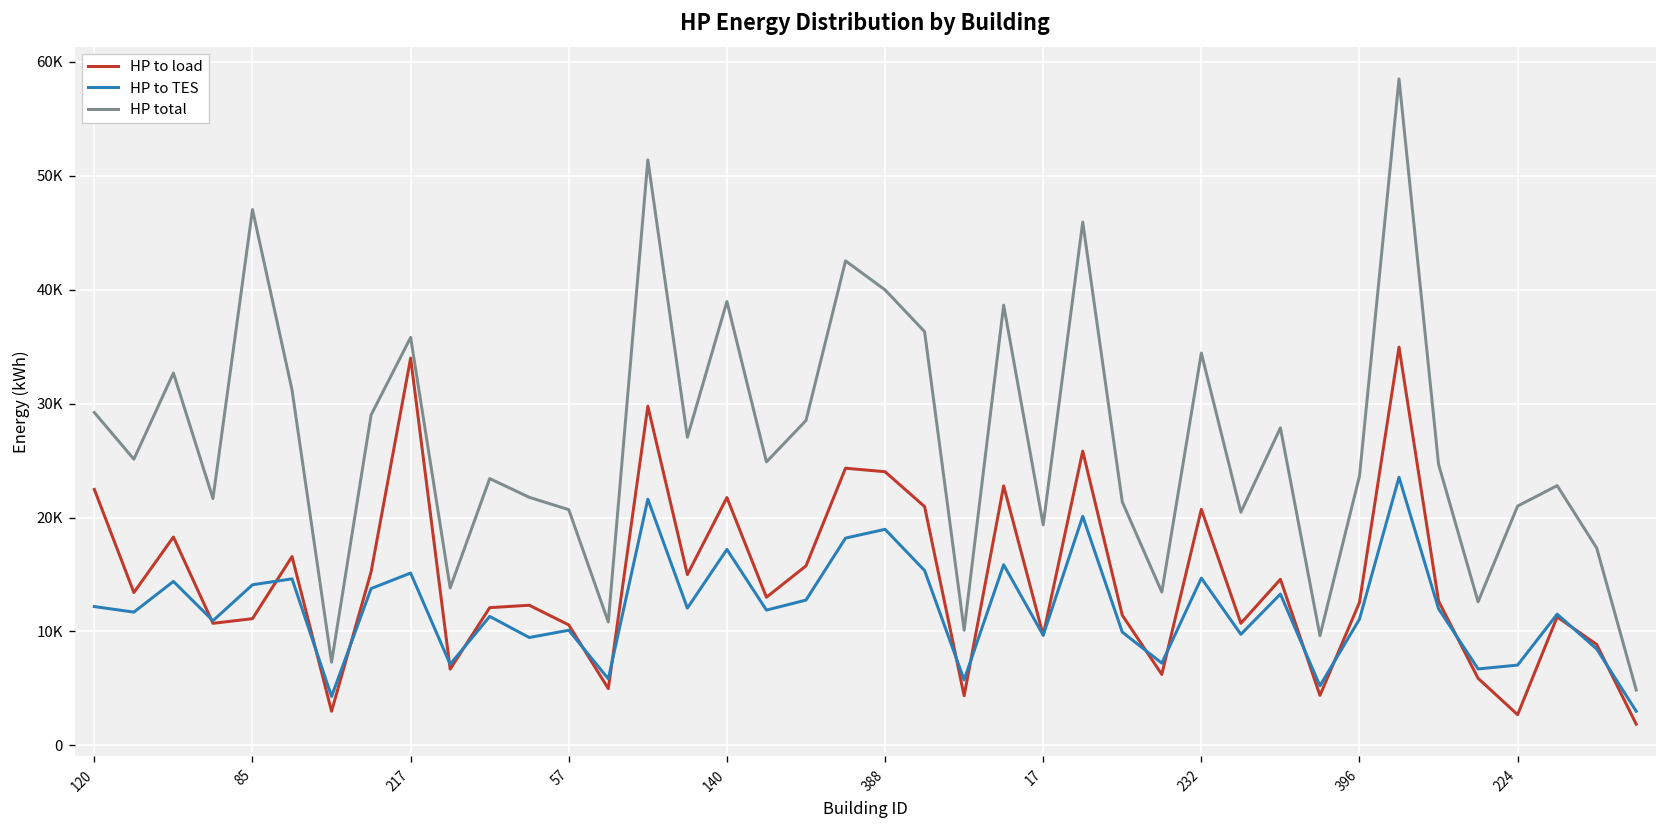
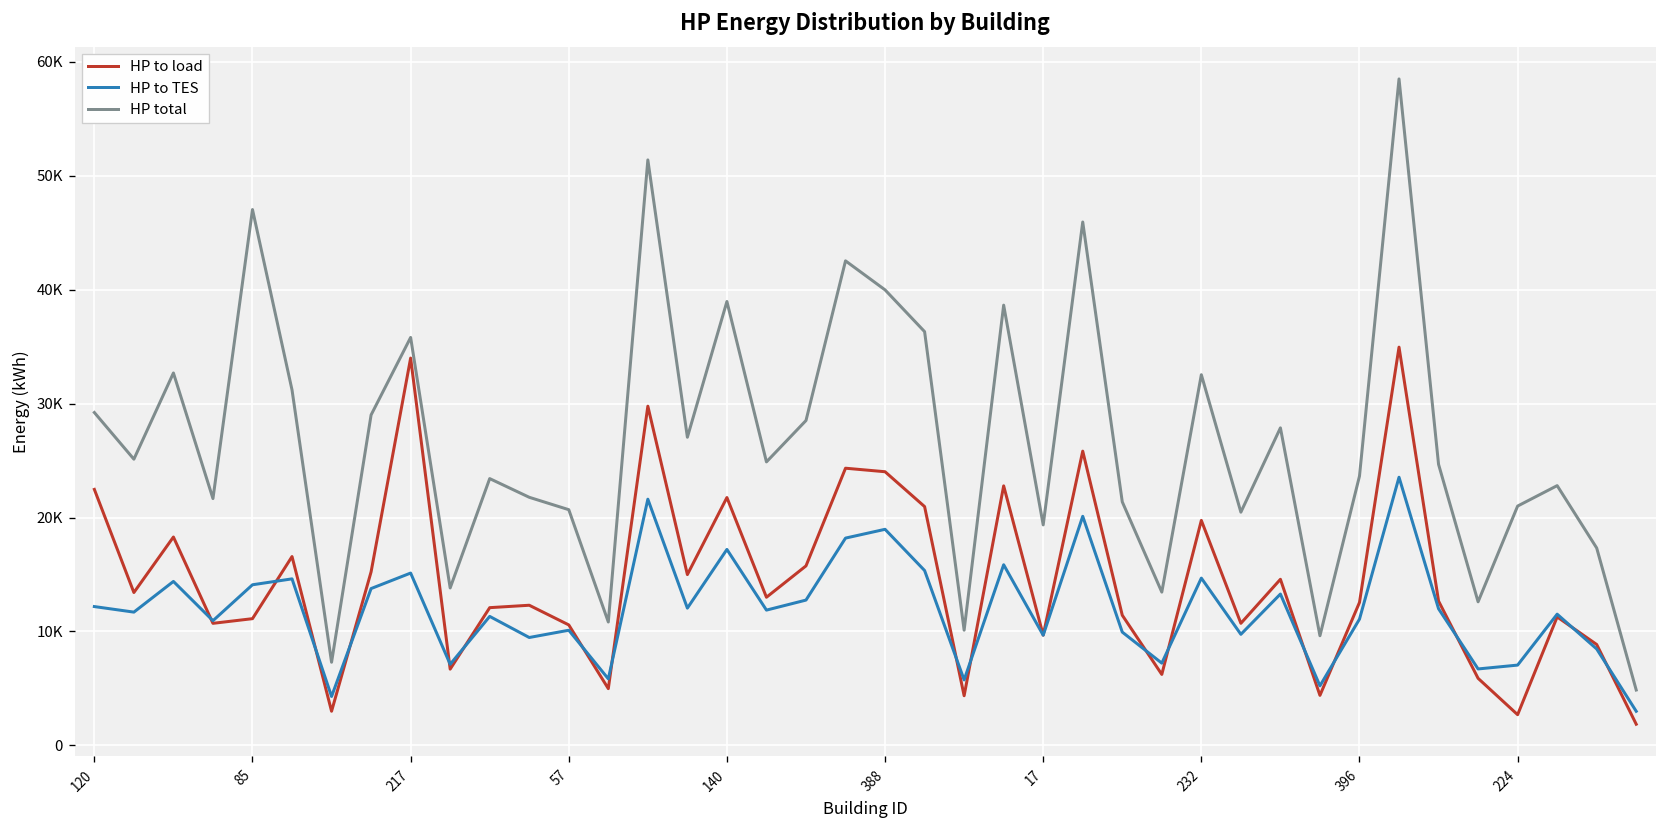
HP to load, 232: 21000 -> 20000
HP total, 232: 34000 -> 33000
